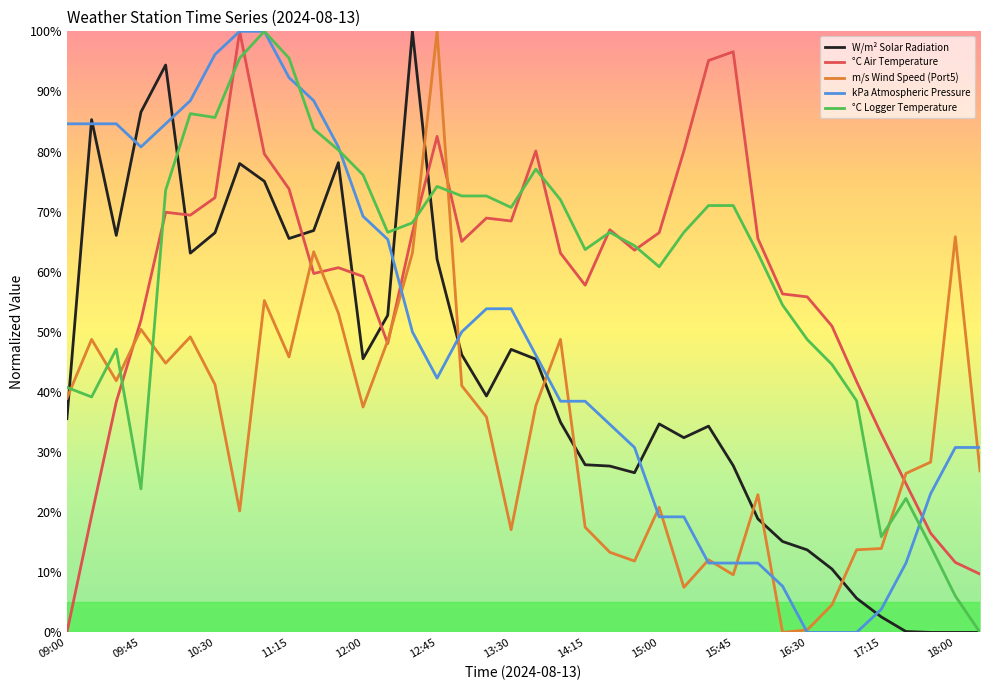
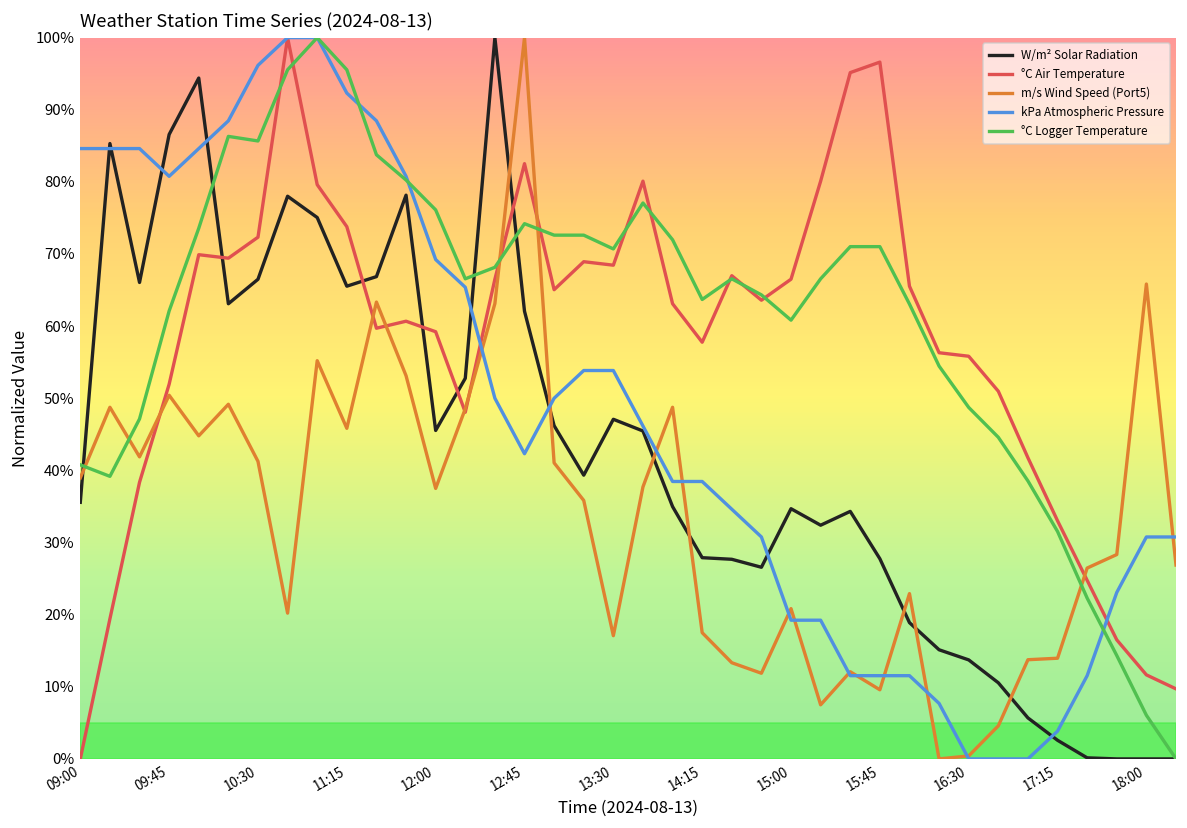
°C Logger Temperature, 09:45: 24% -> 62%
°C Logger Temperature, 17:15: 16% -> 32%
